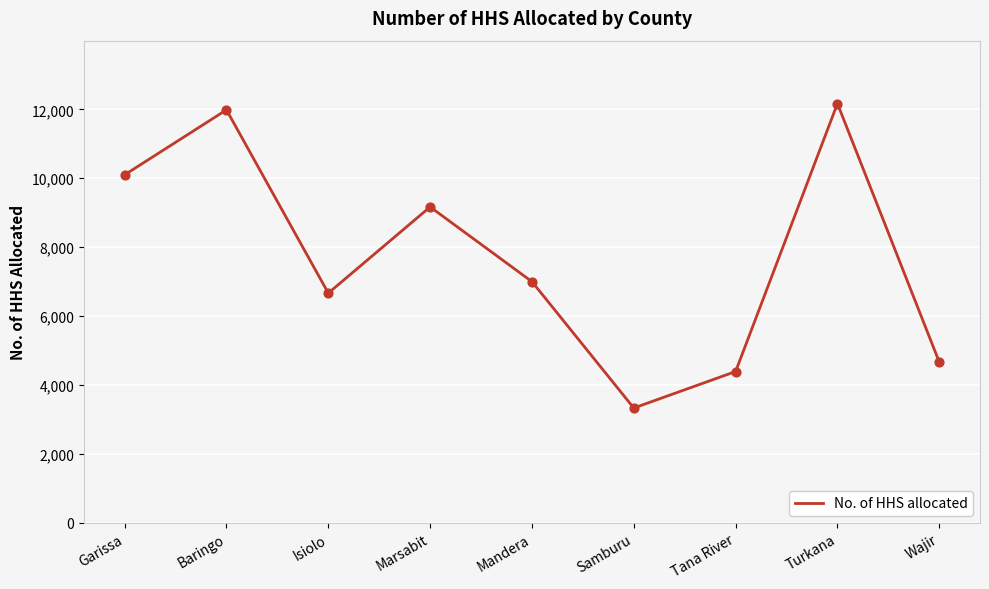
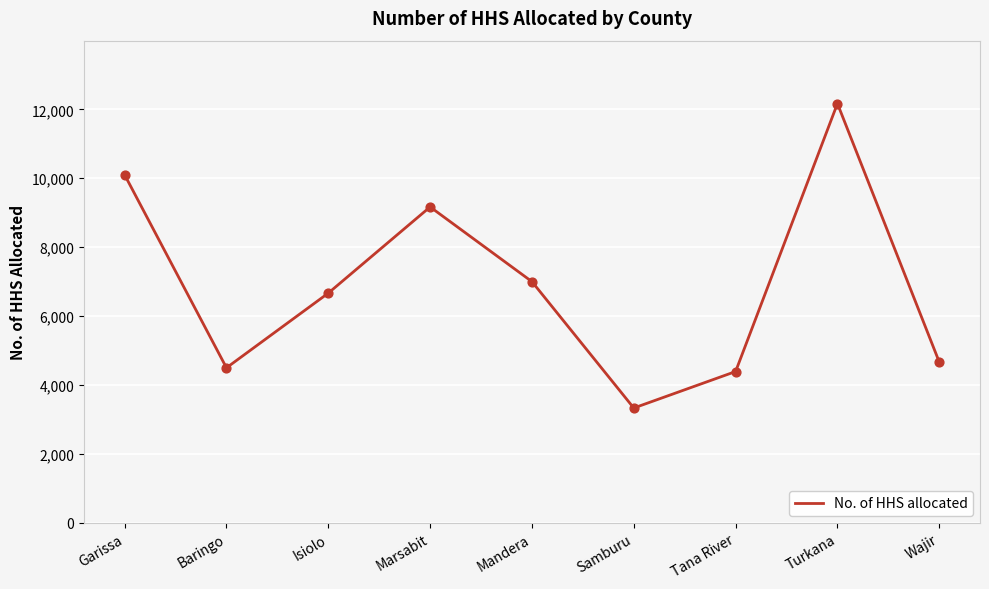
Baringo: 12,000 -> 4,500
